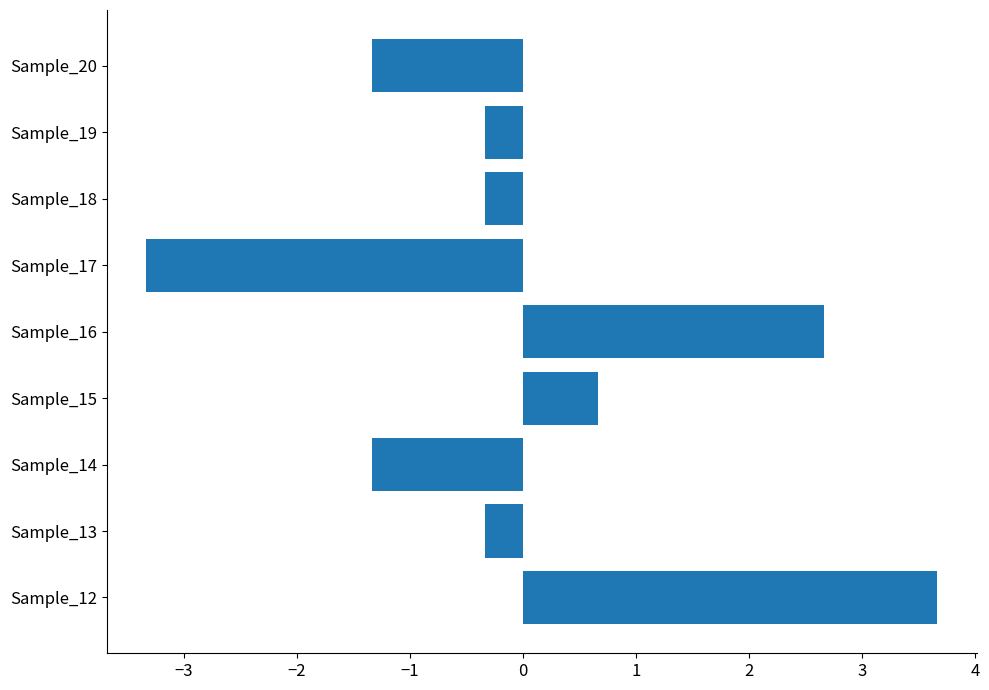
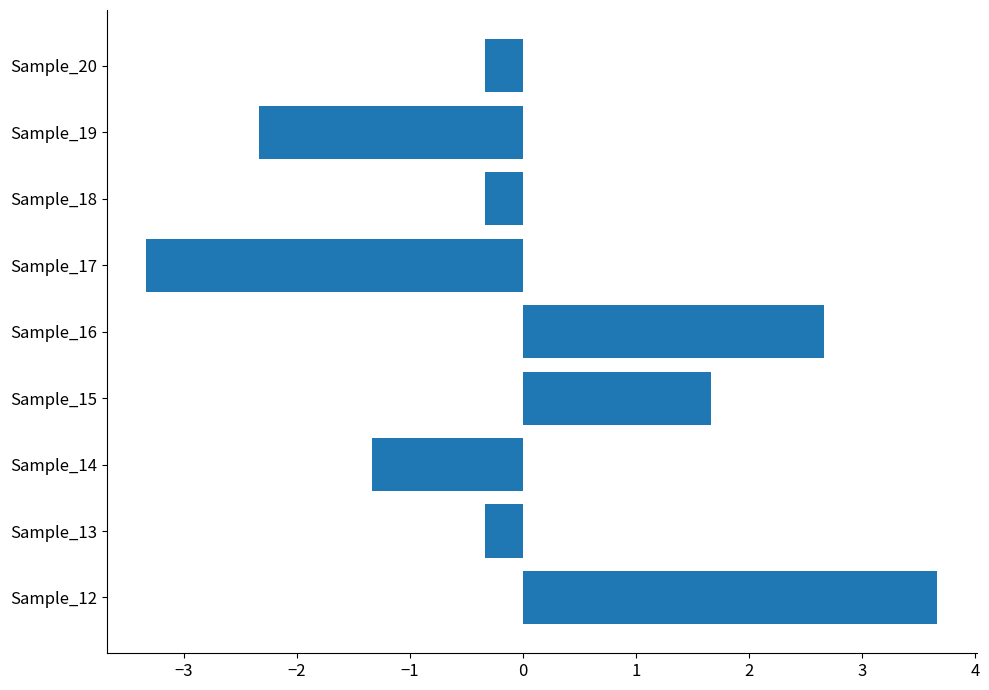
Sample_20: -1.33 -> -0.33
Sample_19: -0.33 -> -2.33
Sample_15: 0.67 -> 1.67
